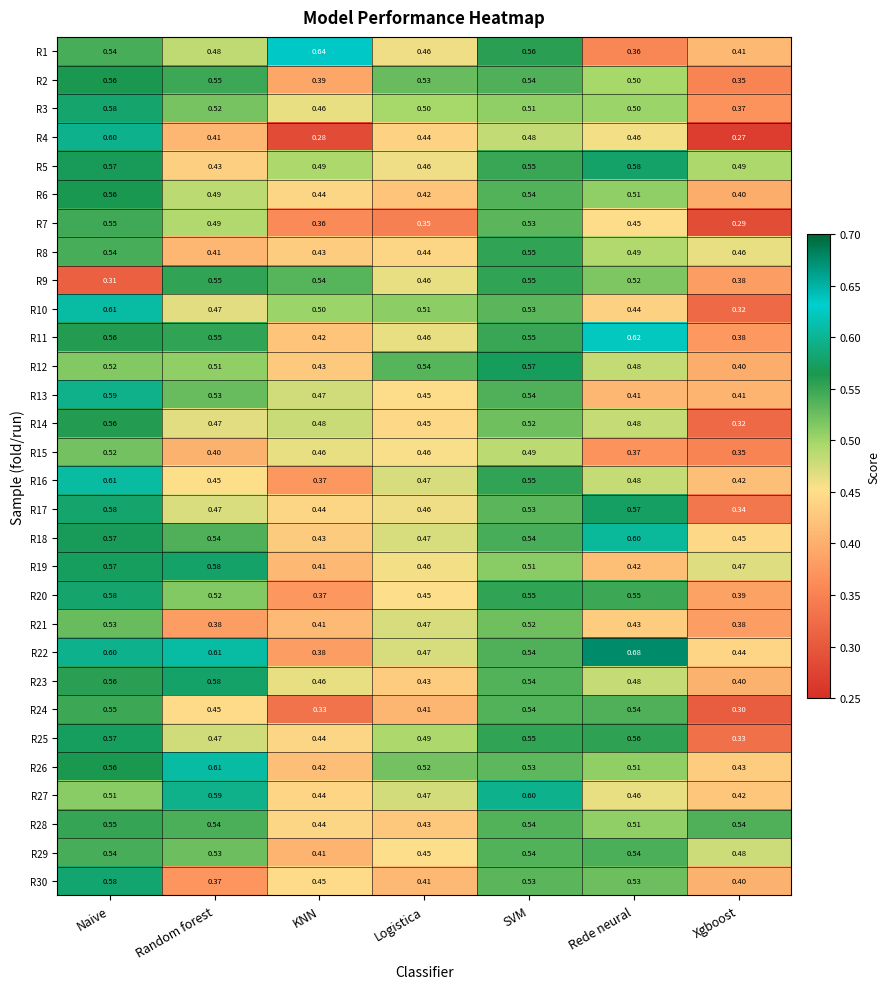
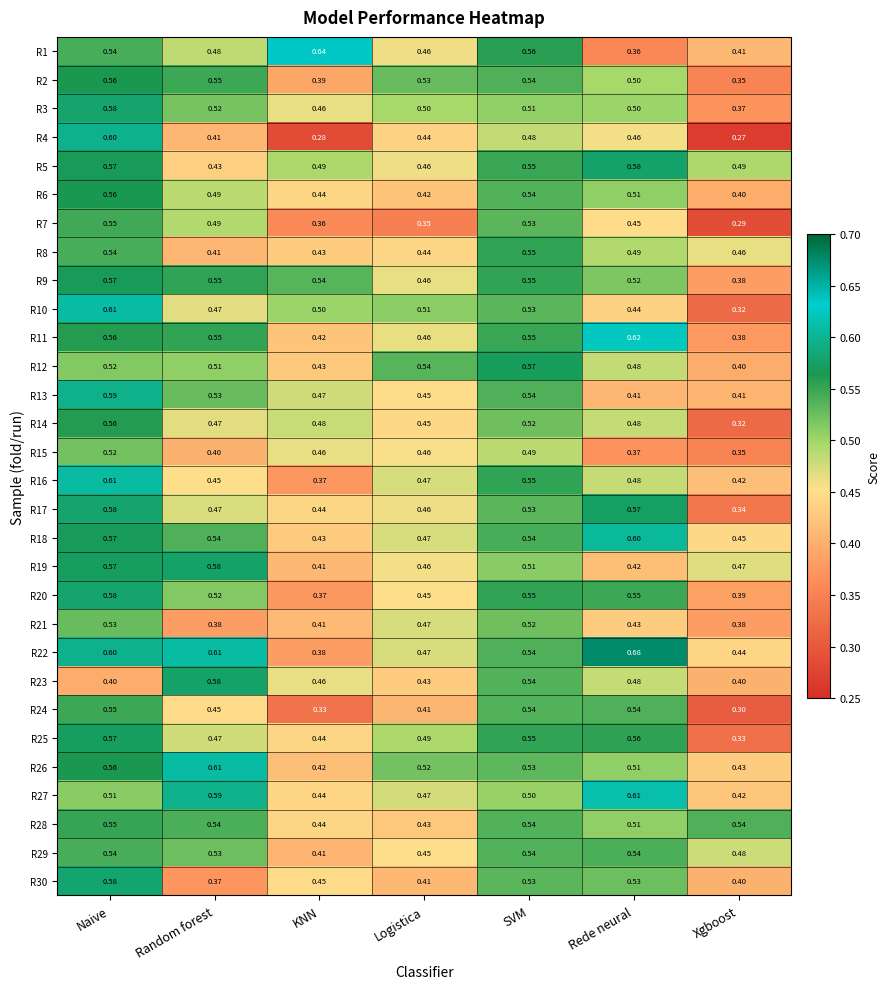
R9, Naive: 0.31 -> 0.57
R23, Naive: 0.56 -> 0.40
R27, SVM: 0.60 -> 0.50
R27, Rede neural: 0.46 -> 0.61
